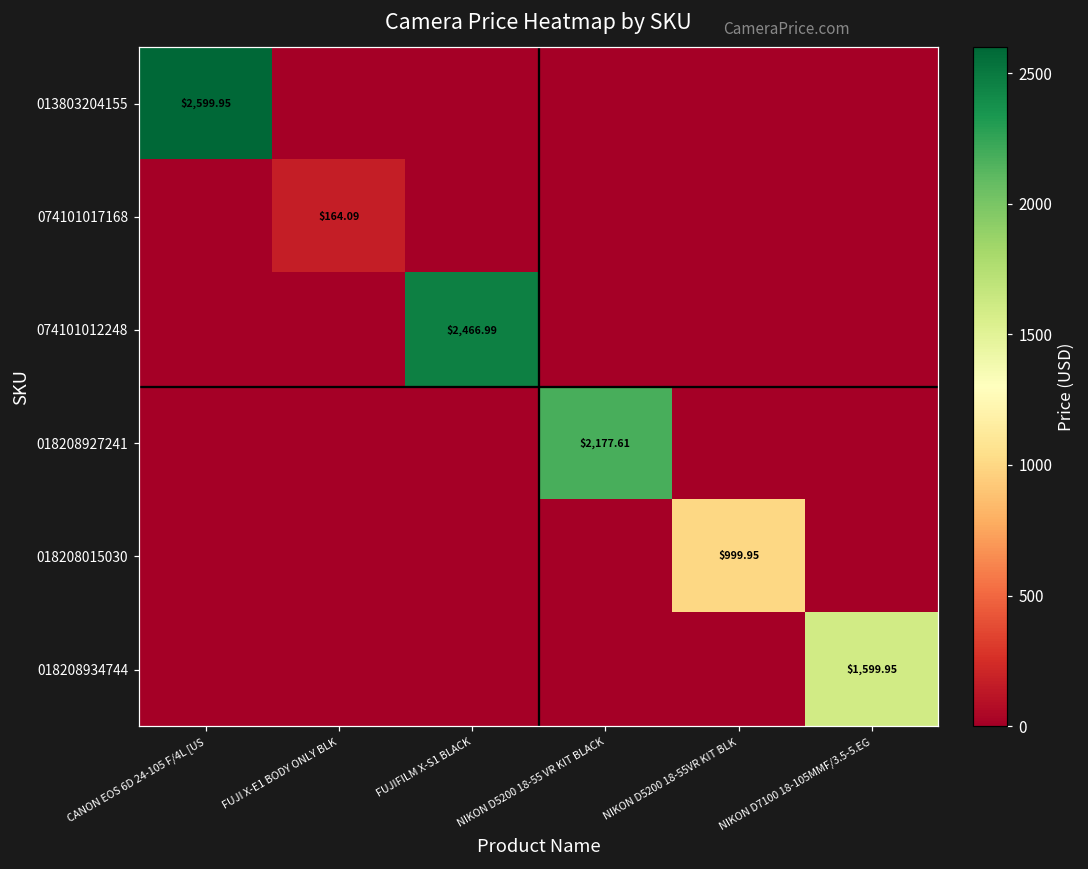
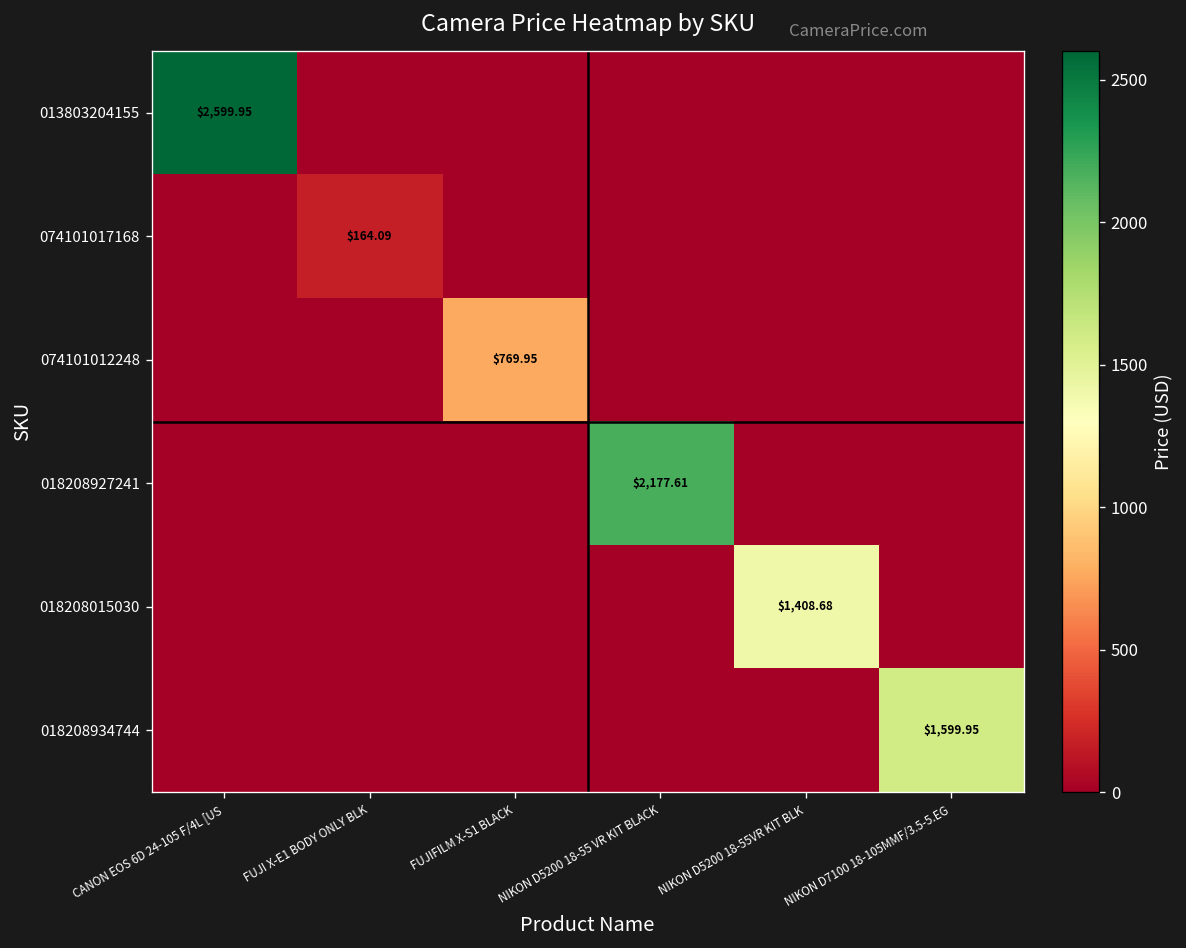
074101012248, FUJIFILM X-S1 BLACK: $2,466.99 -> $769.95
018208015030, NIKON D5200 18-55VR KIT BLK: $999.95 -> $1,408.68
